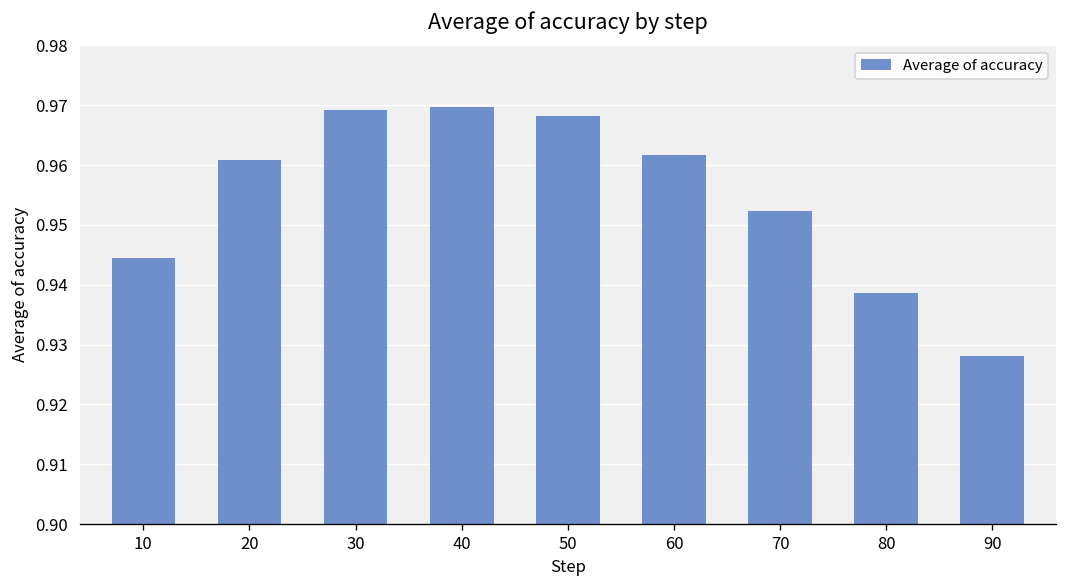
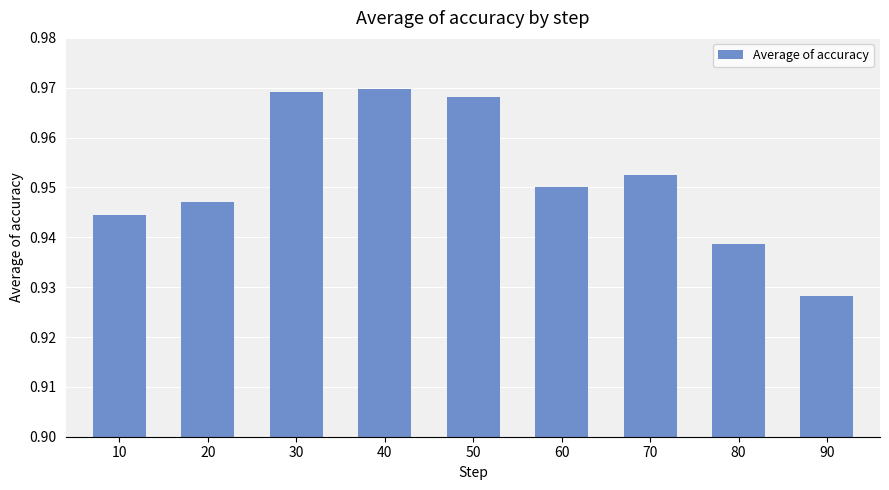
20: 0.961 -> 0.947
60: 0.962 -> 0.950
